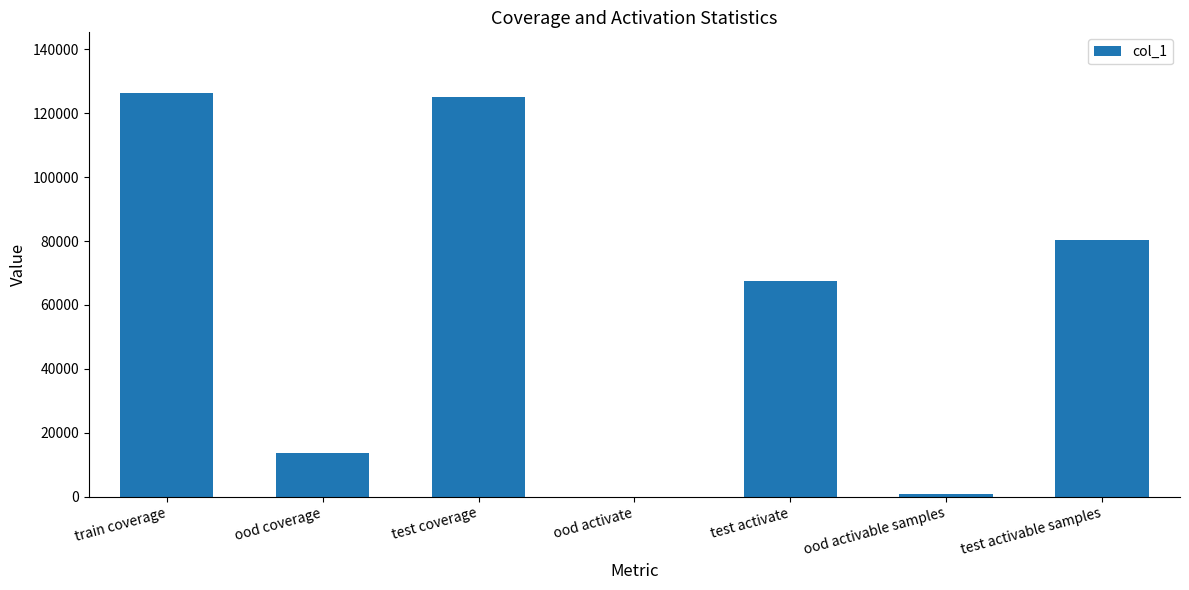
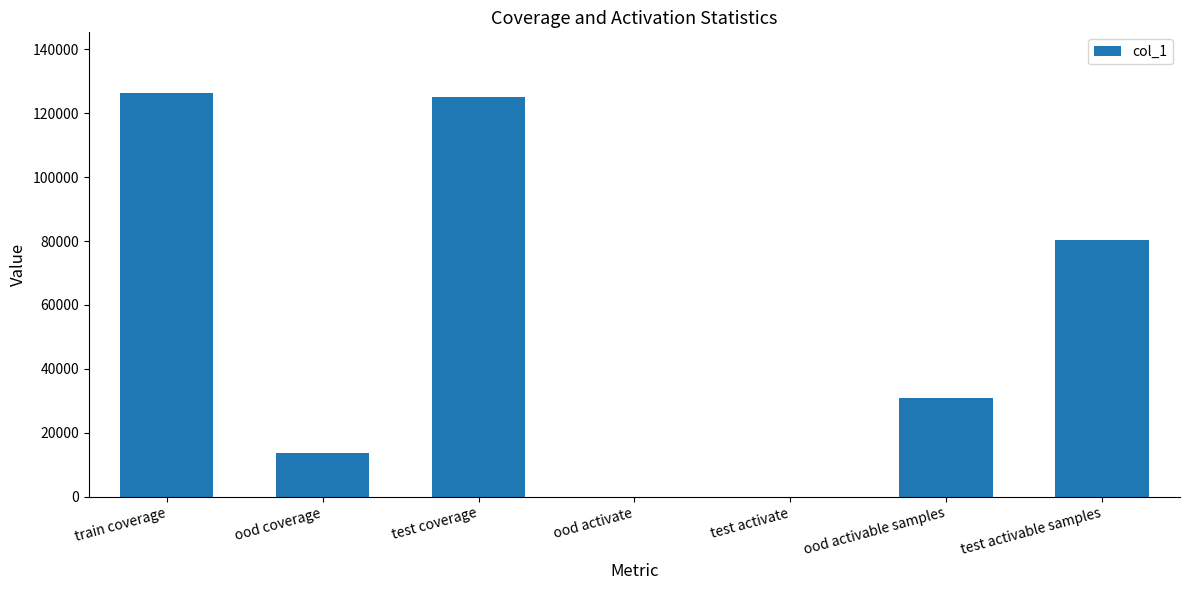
test activate: 67000 -> 0
ood activable samples: 1000 -> 31000
